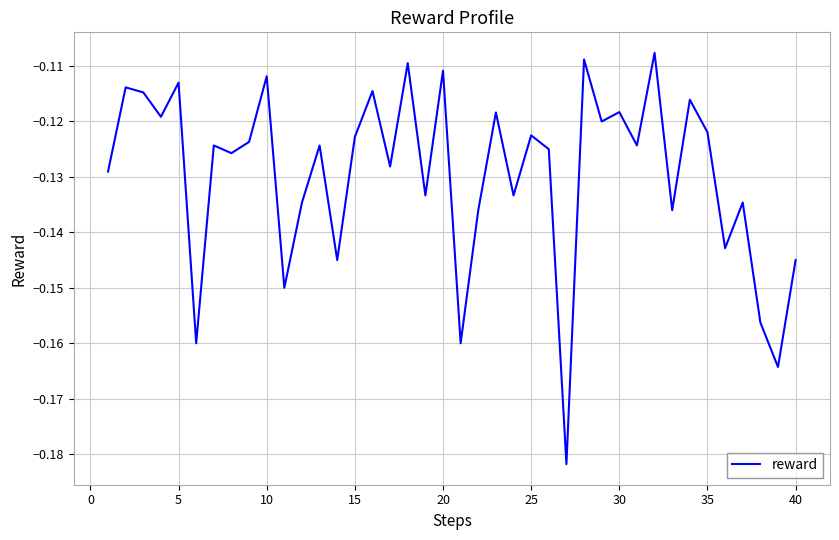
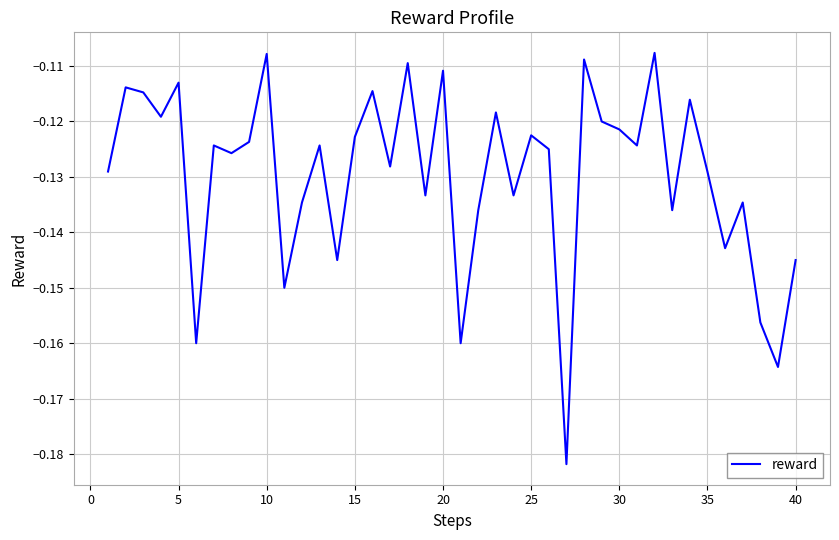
10: -0.112 -> -0.108
30: -0.118 -> -0.121
35: -0.122 -> -0.129
